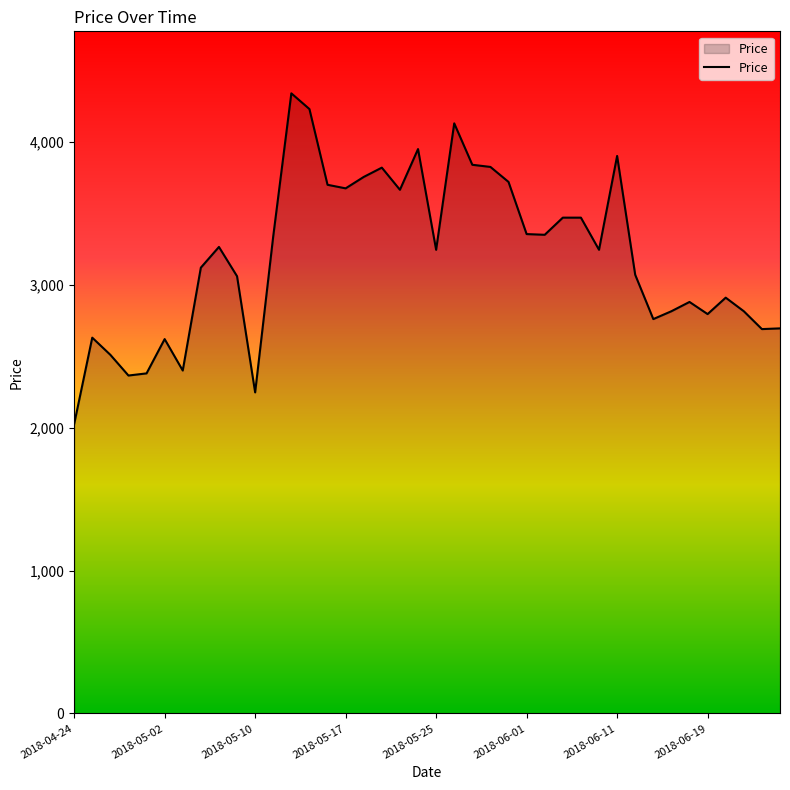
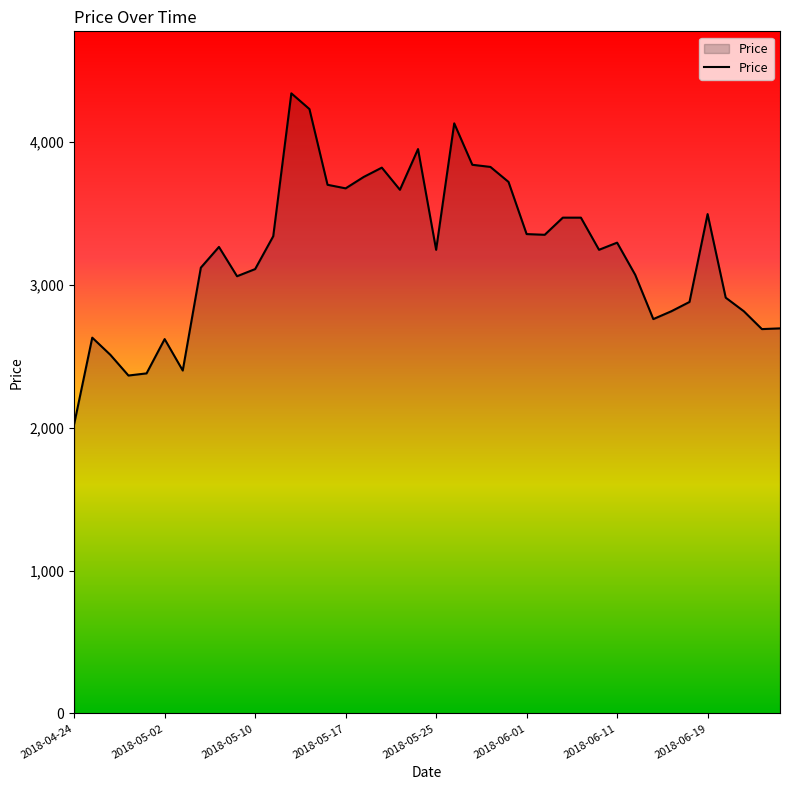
2018-05-10: 2,250 -> 3,110
2018-06-11: 3,900 -> 3,300
2018-06-19: 2,800 -> 3,500
